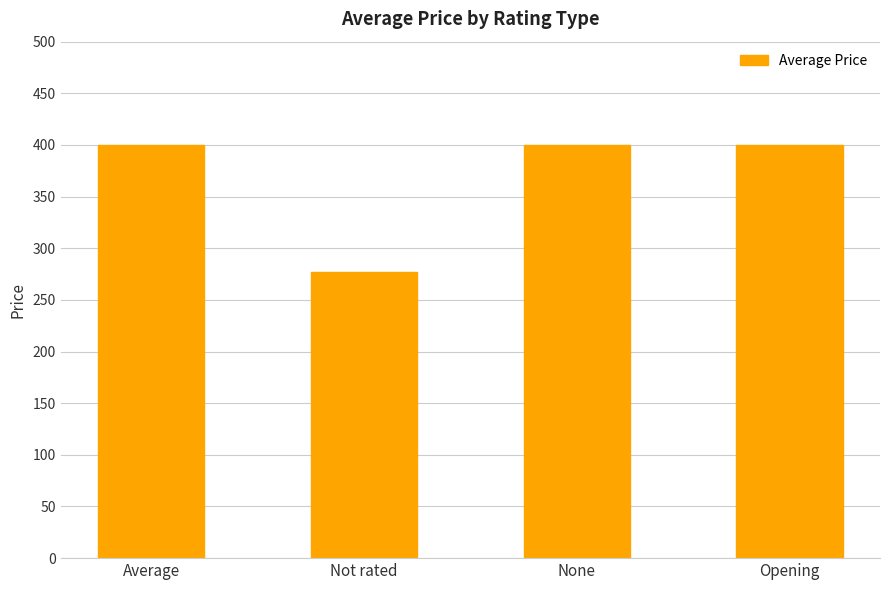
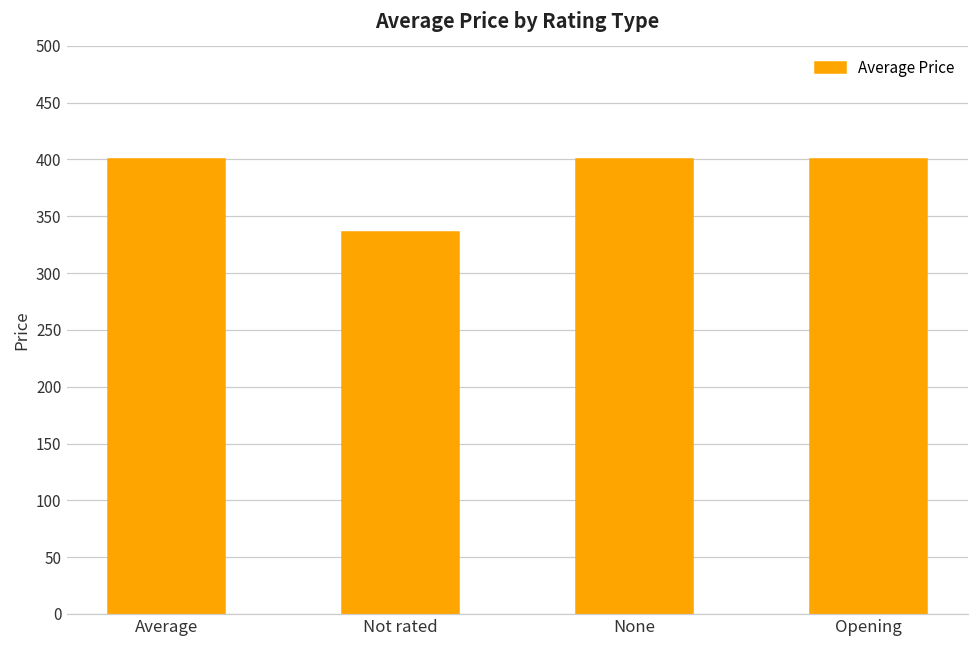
Not rated: 277 -> 336
